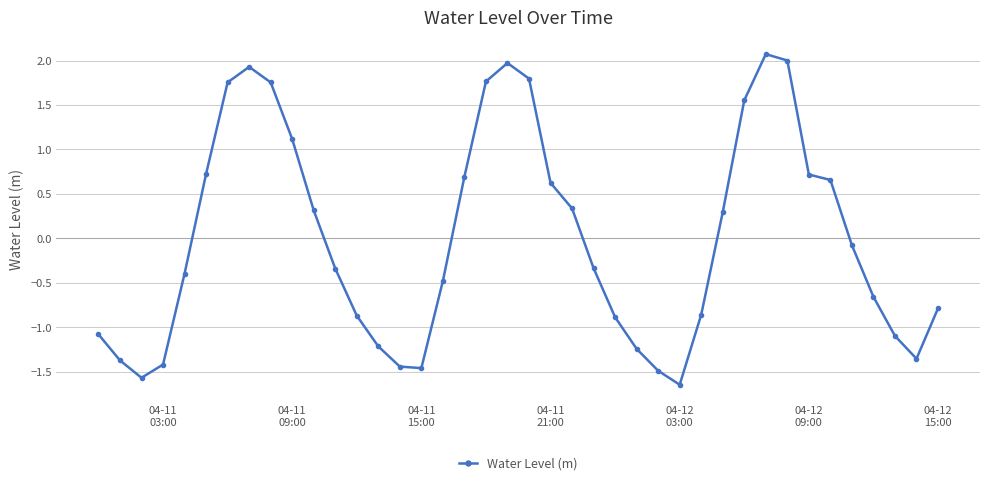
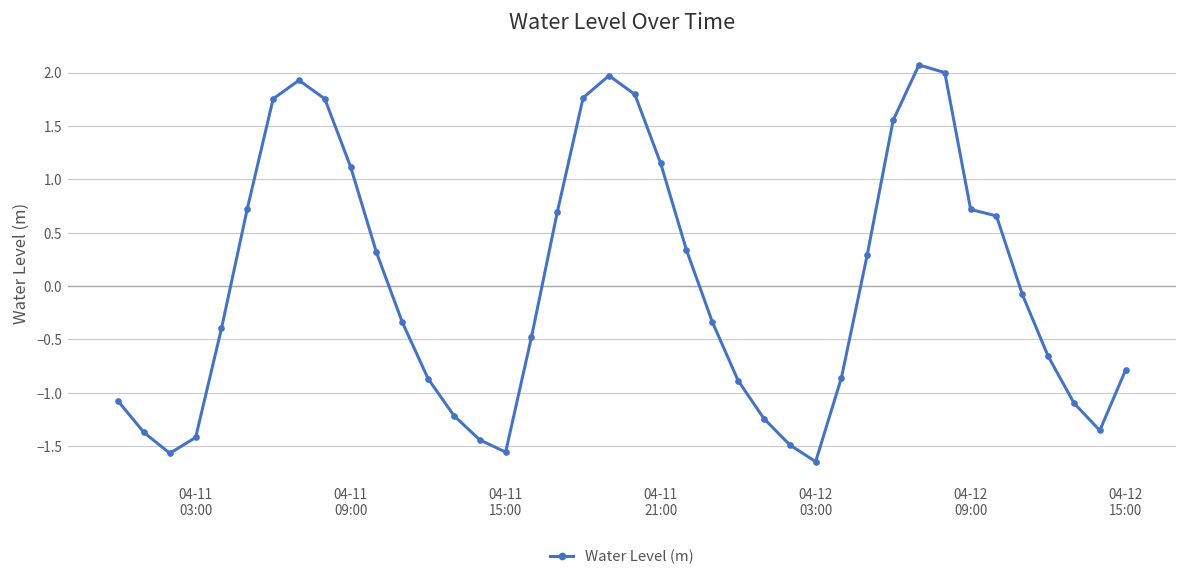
04-11 15:00: -1.5 -> -1.6
04-11 21:00: 0.6 -> 1.2
